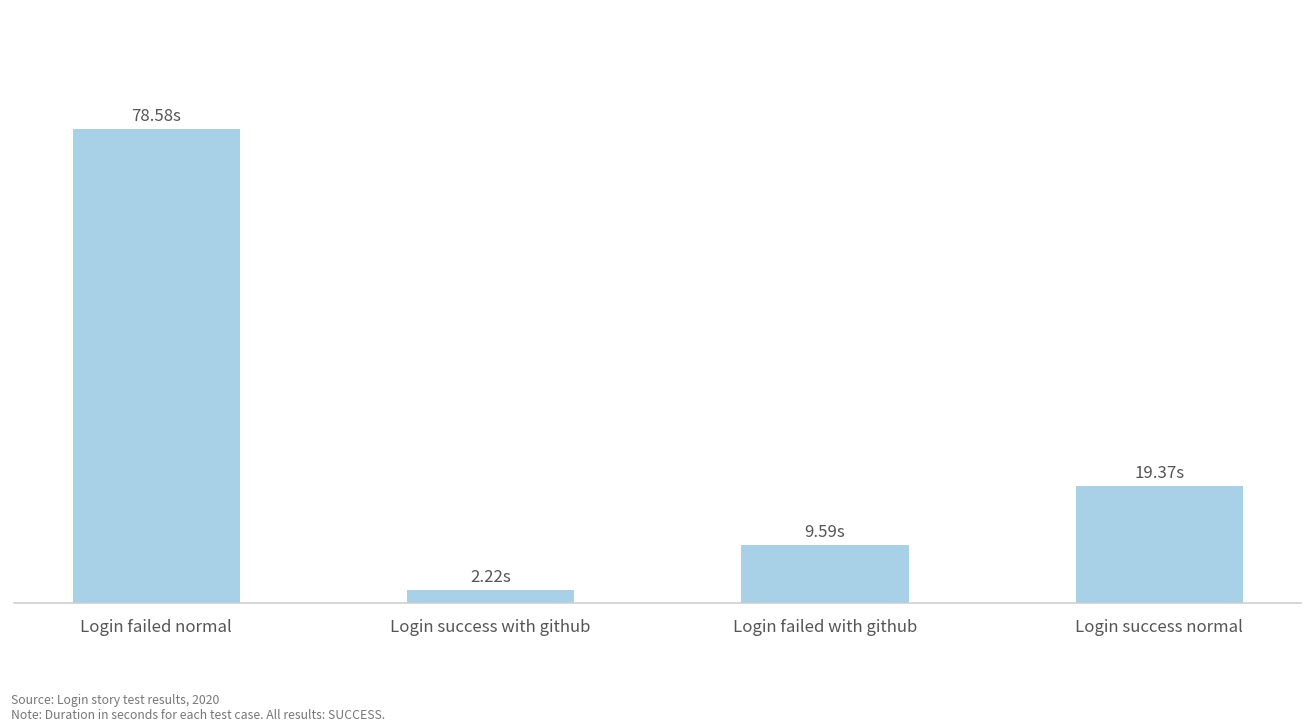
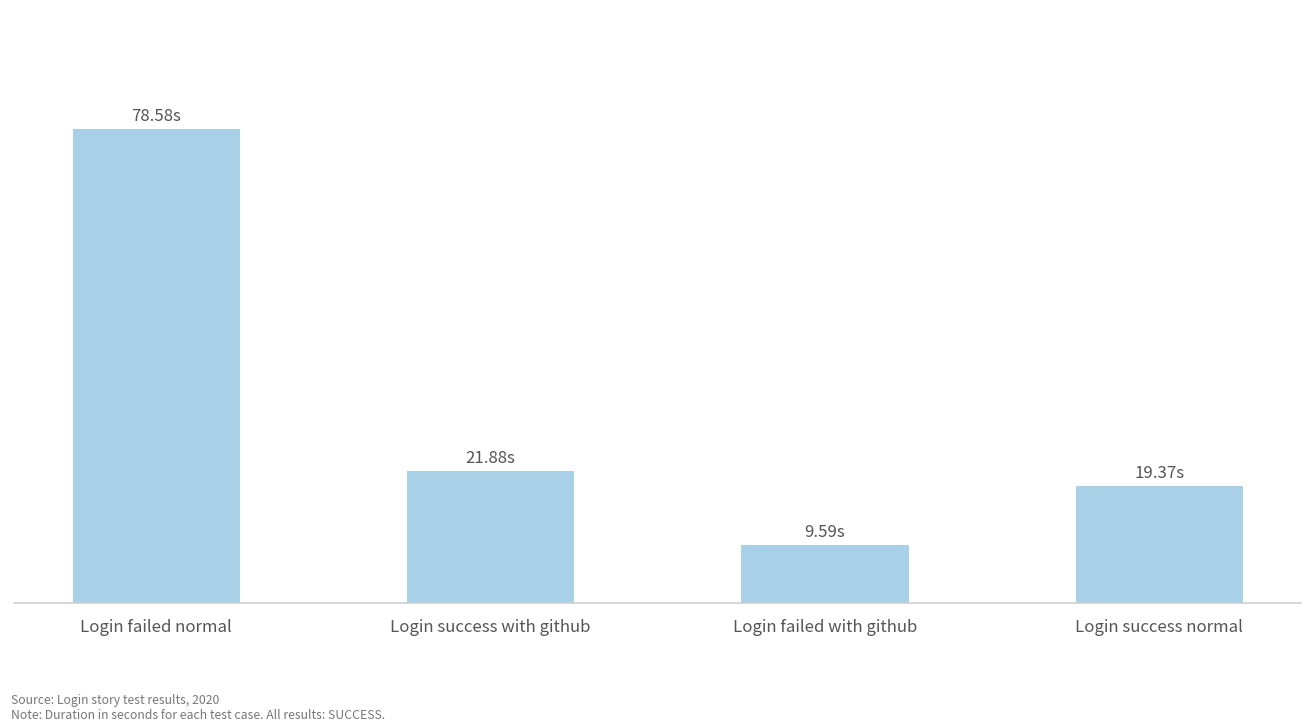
Login success with github: 2.22s -> 21.88s
